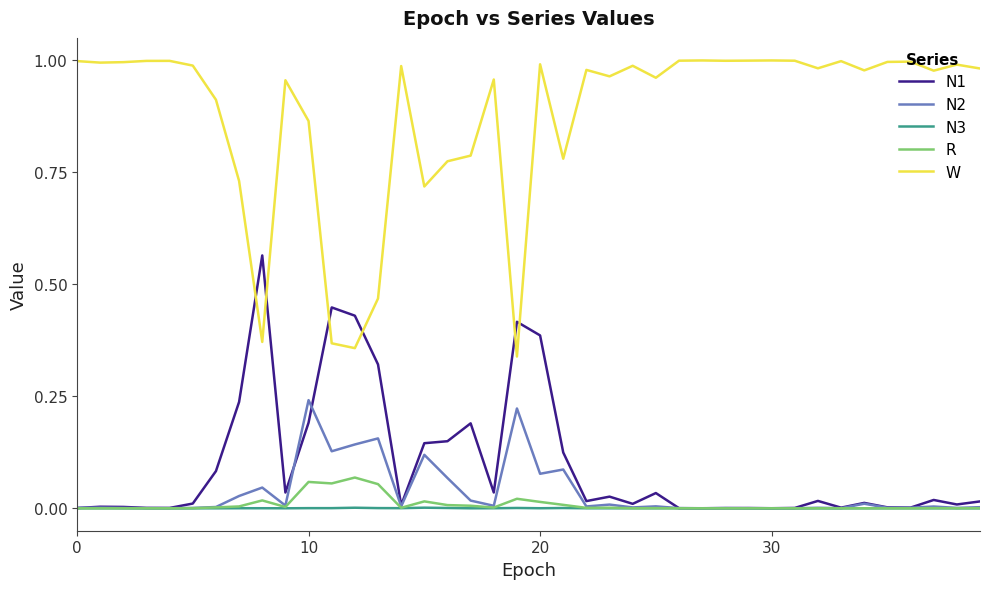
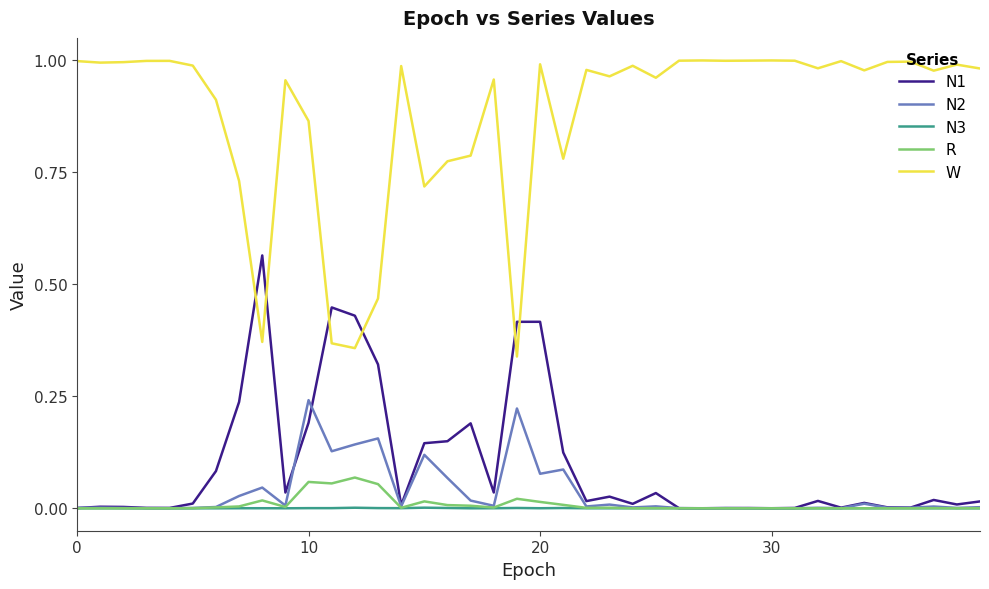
N1, 20: 0.39 -> 0.42
